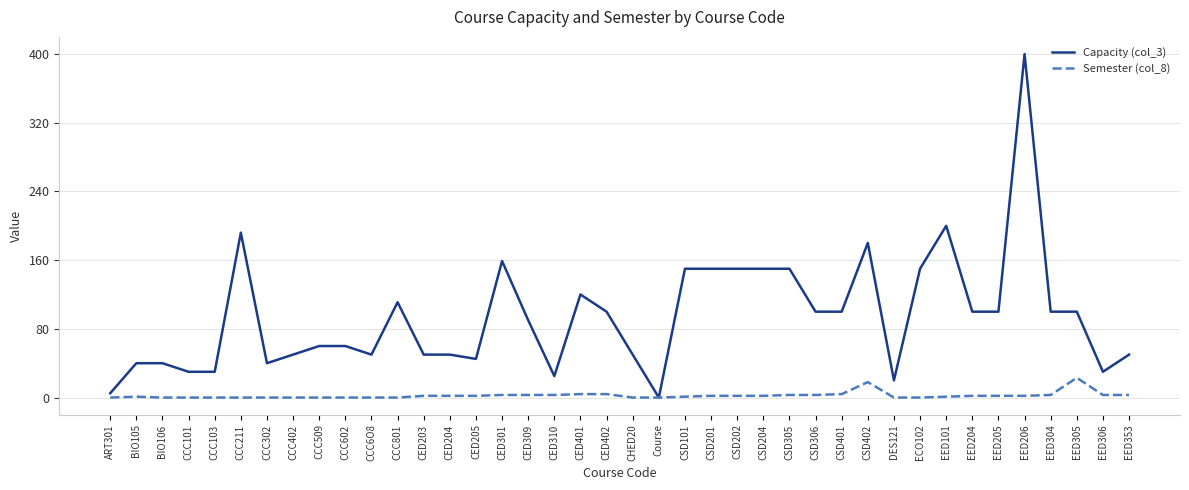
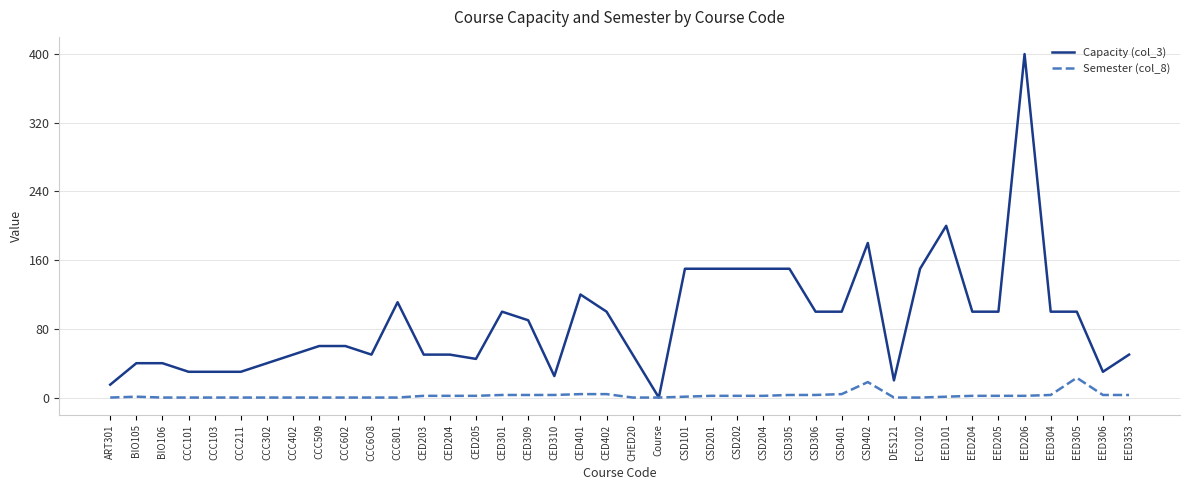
Capacity (col_3), ART301: 10 -> 20
Capacity (col_3), CCC211: 190 -> 30
Capacity (col_3), CED301: 160 -> 100
